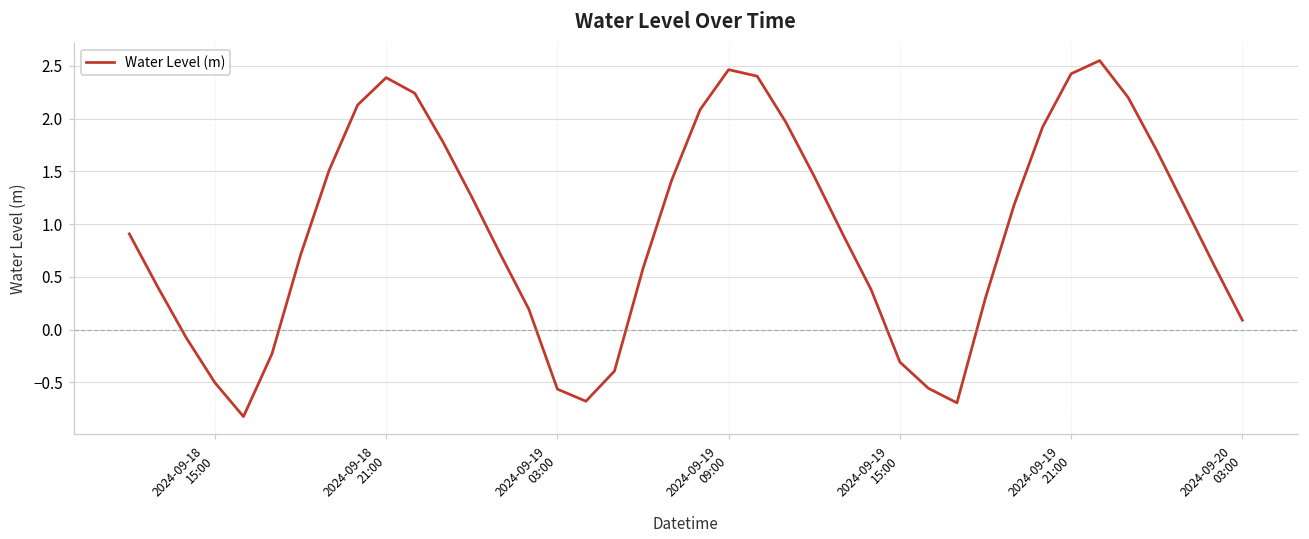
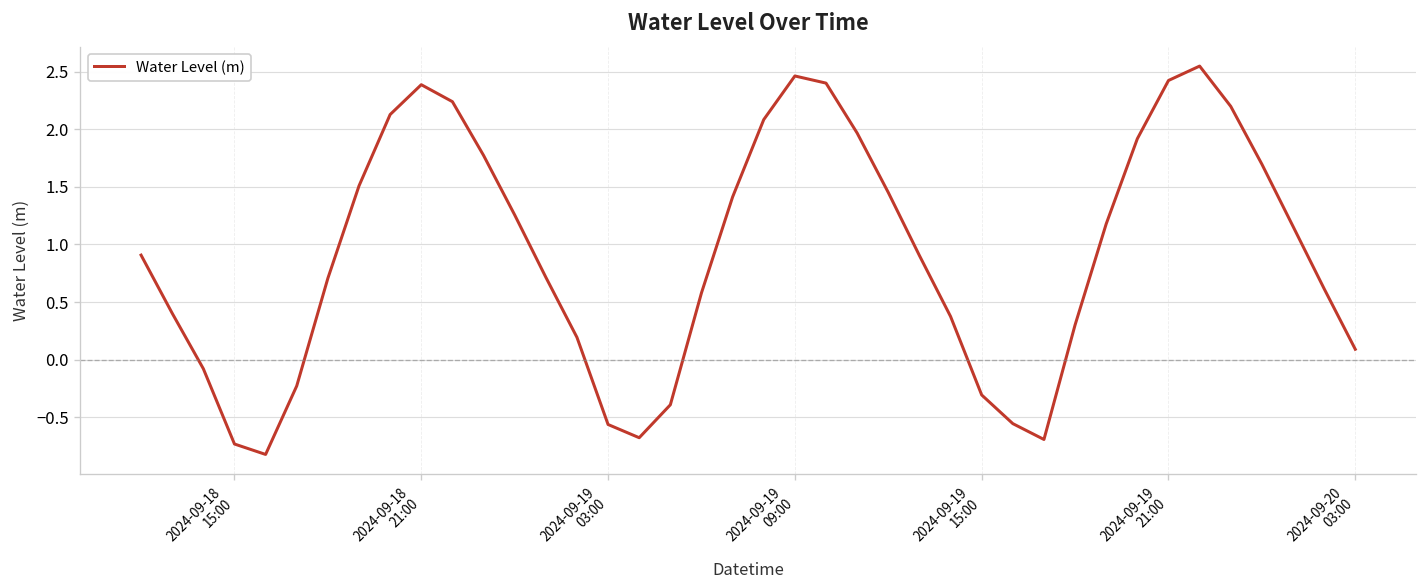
2024-09-18 15:00: -0.5 -> -0.7
